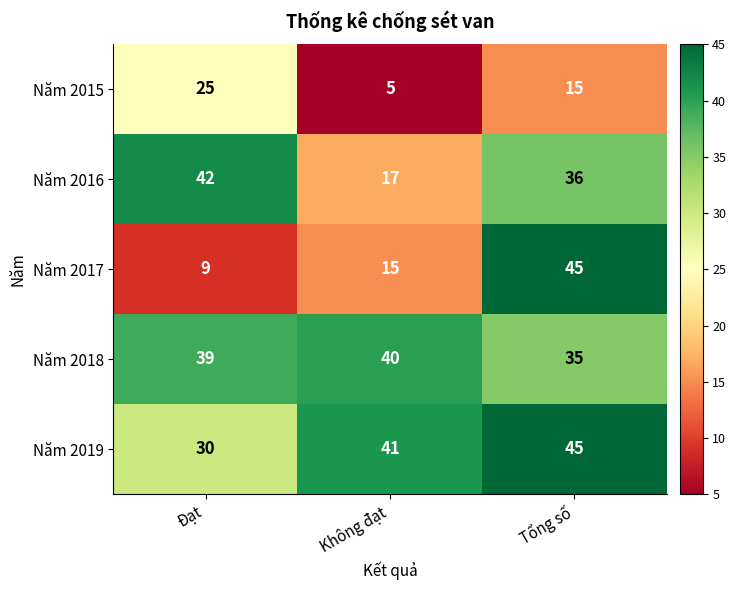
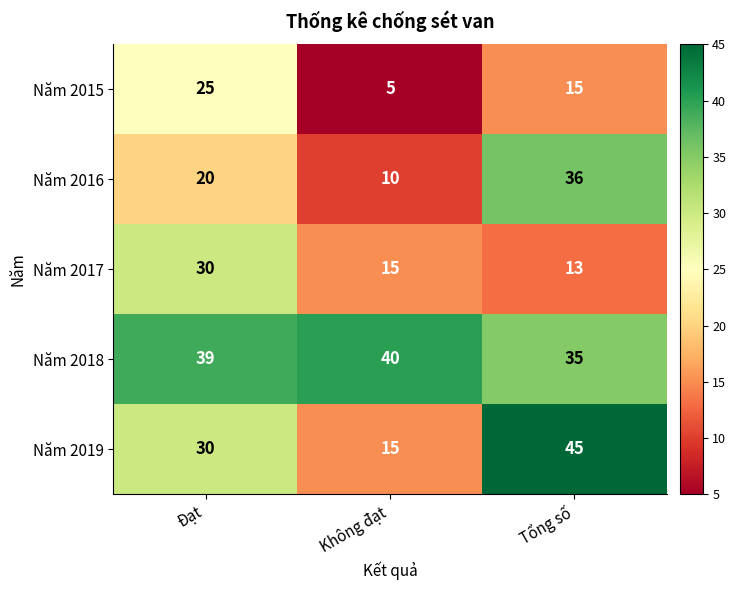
Năm 2016, Đạt: 42 -> 20
Năm 2016, Không đạt: 17 -> 10
Năm 2017, Đạt: 9 -> 30
Năm 2017, Tổng số: 45 -> 13
Năm 2019, Không đạt: 41 -> 15
